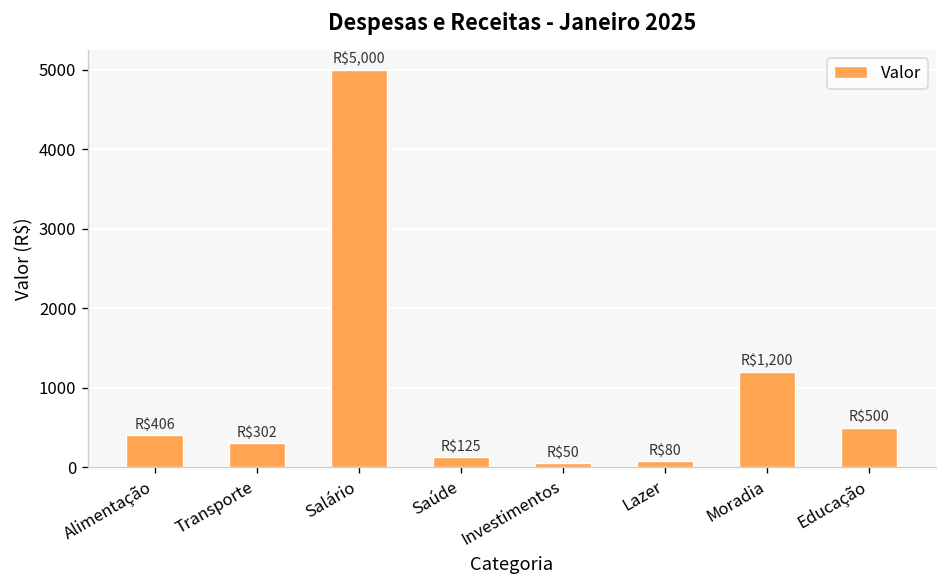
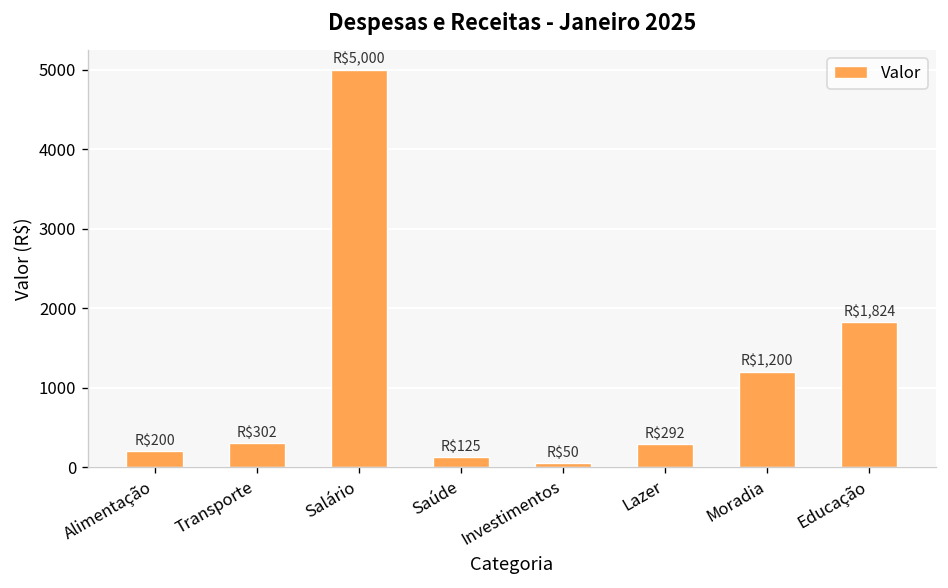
Alimentação: $406 -> $200
Lazer: $80 -> $292
Educação: $500 -> $1,824
